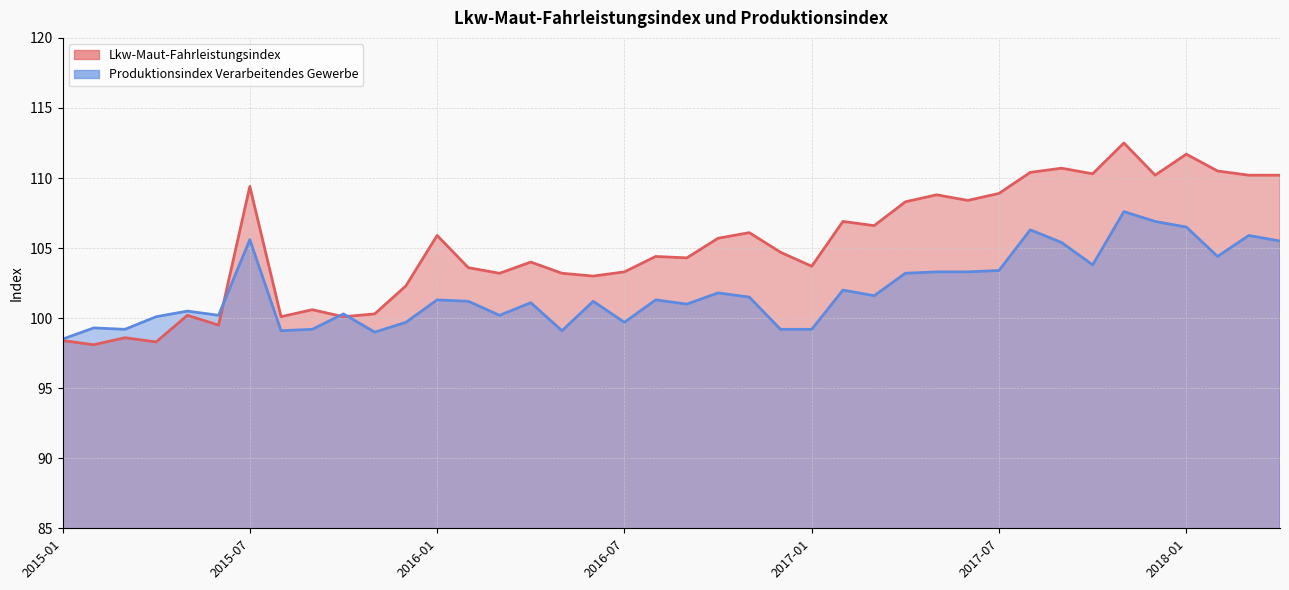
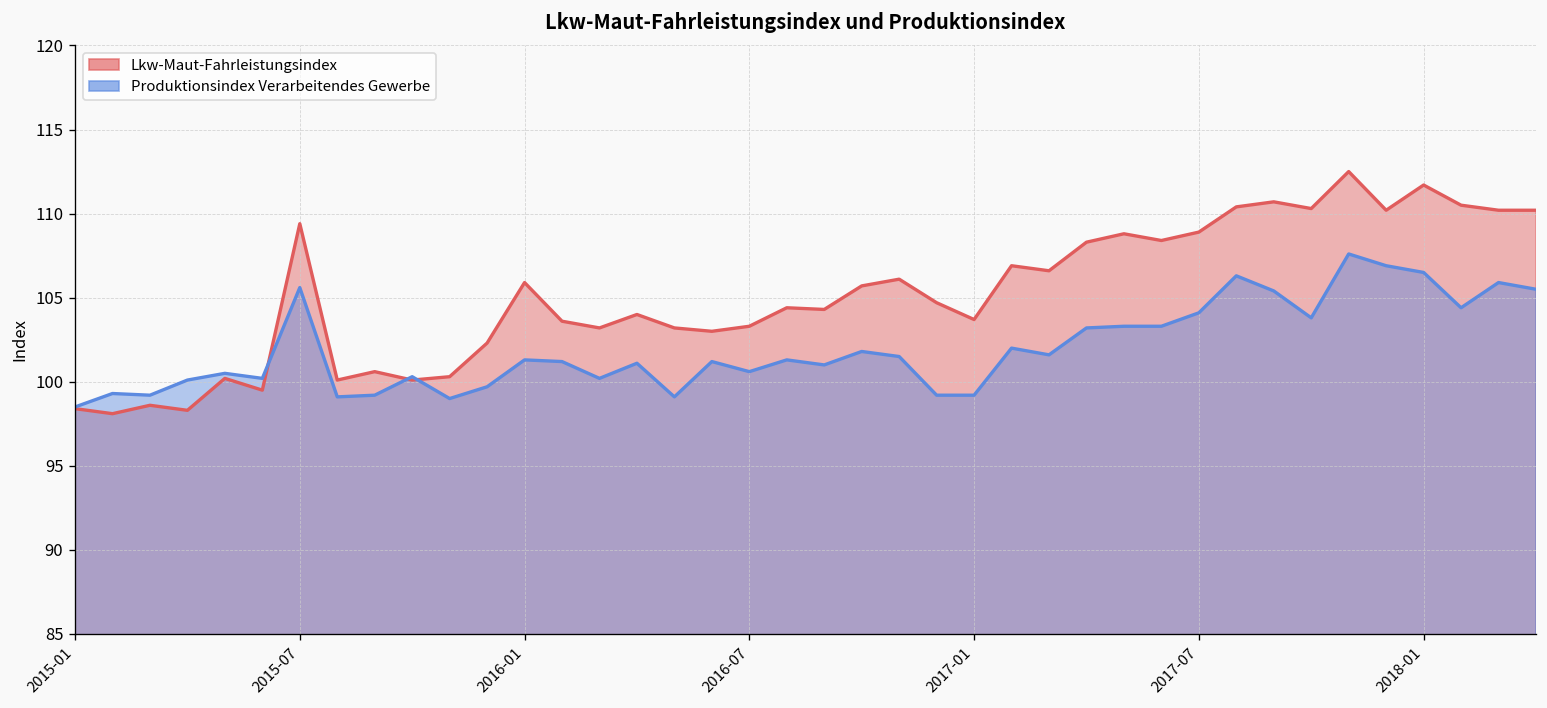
Produktionsindex Verarbeitendes Gewerbe, 2016-07: 99.7 -> 100.6
Produktionsindex Verarbeitendes Gewerbe, 2017-07: 103.4 -> 104.1
